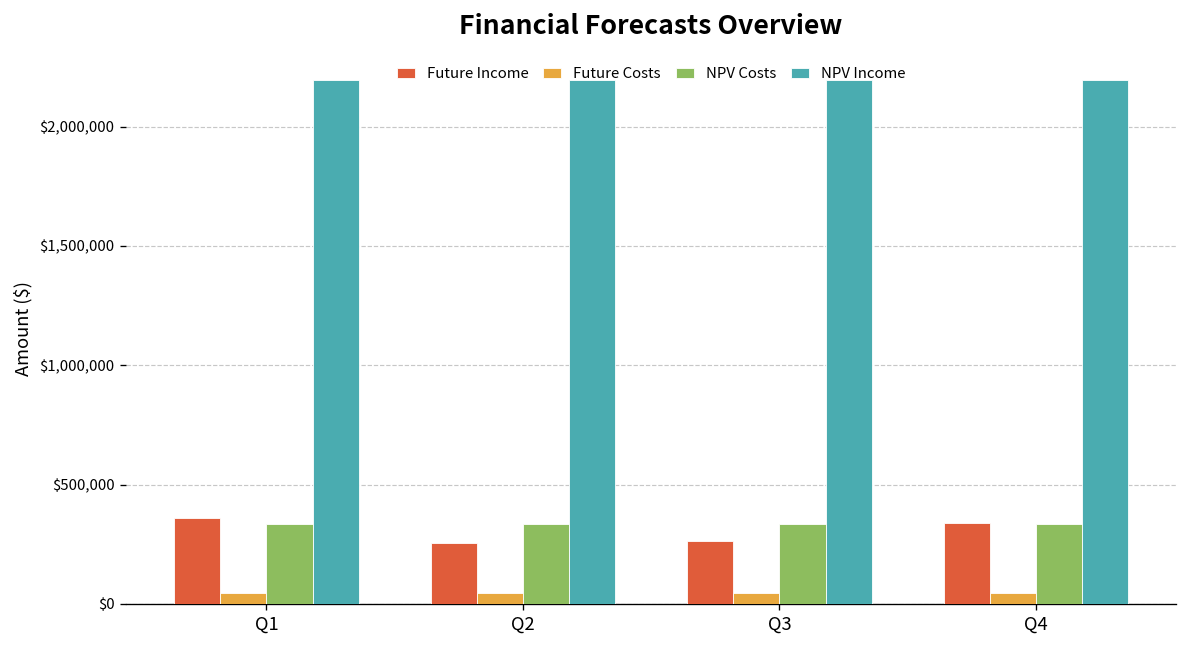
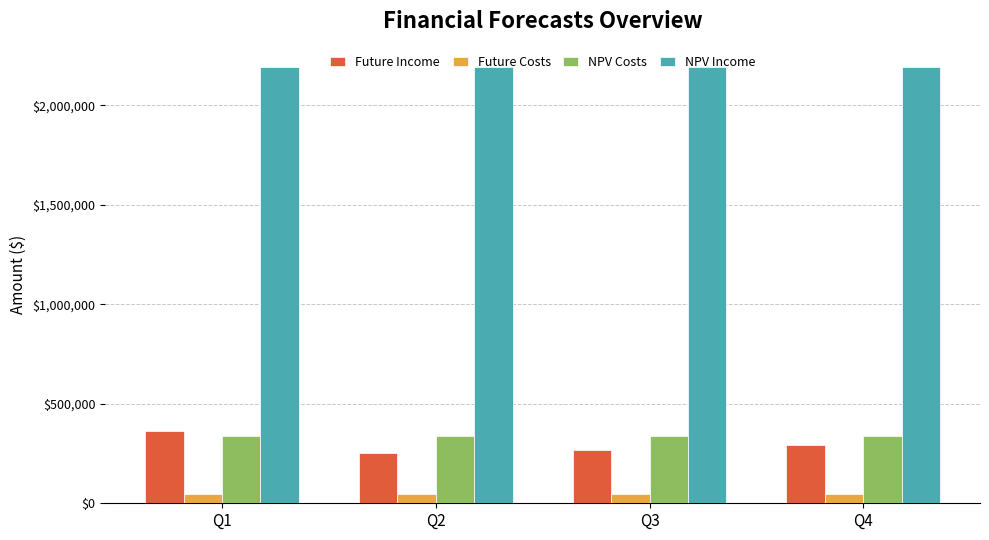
Future Income, Q4: $340,000 -> $290,000
